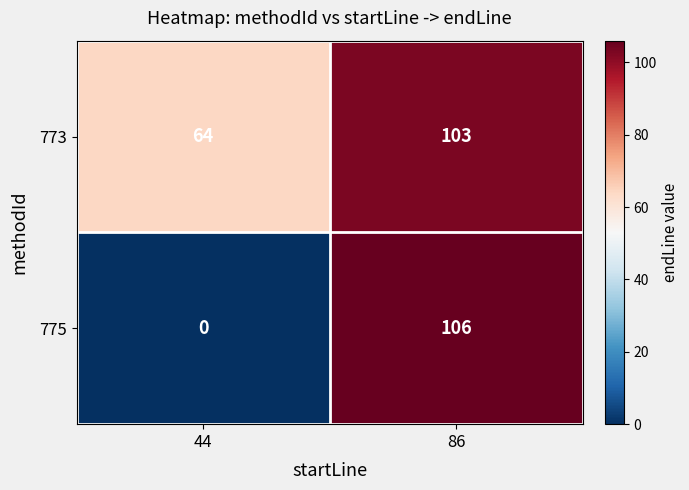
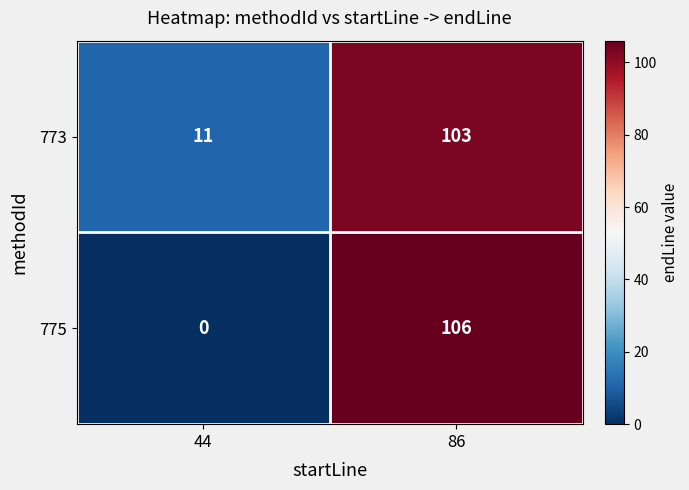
773, 44: 64 -> 11
